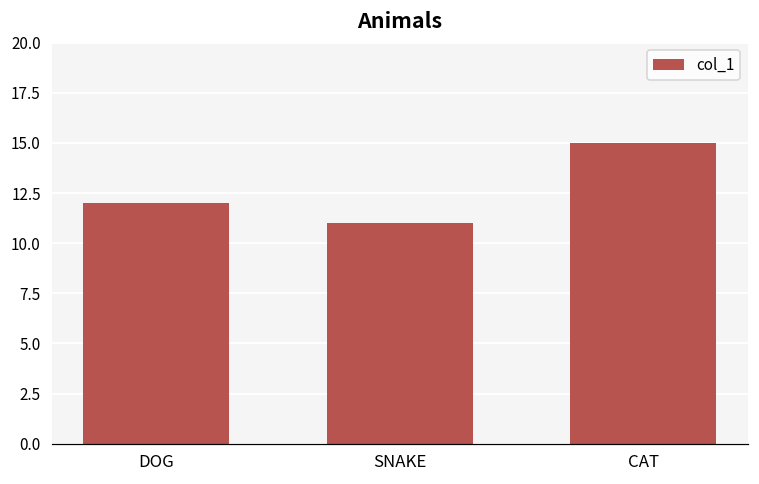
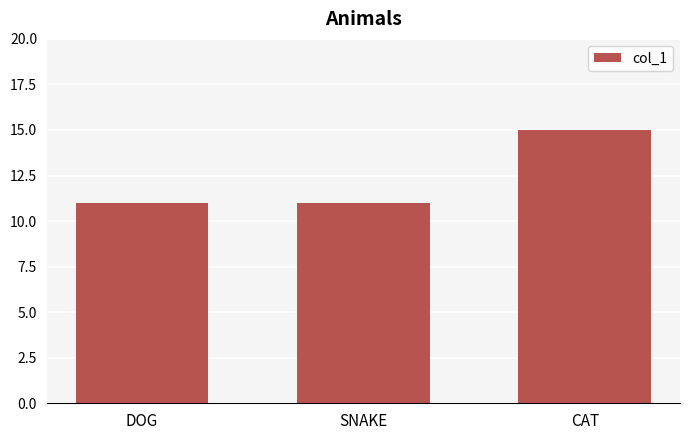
DOG: 12 -> 11
